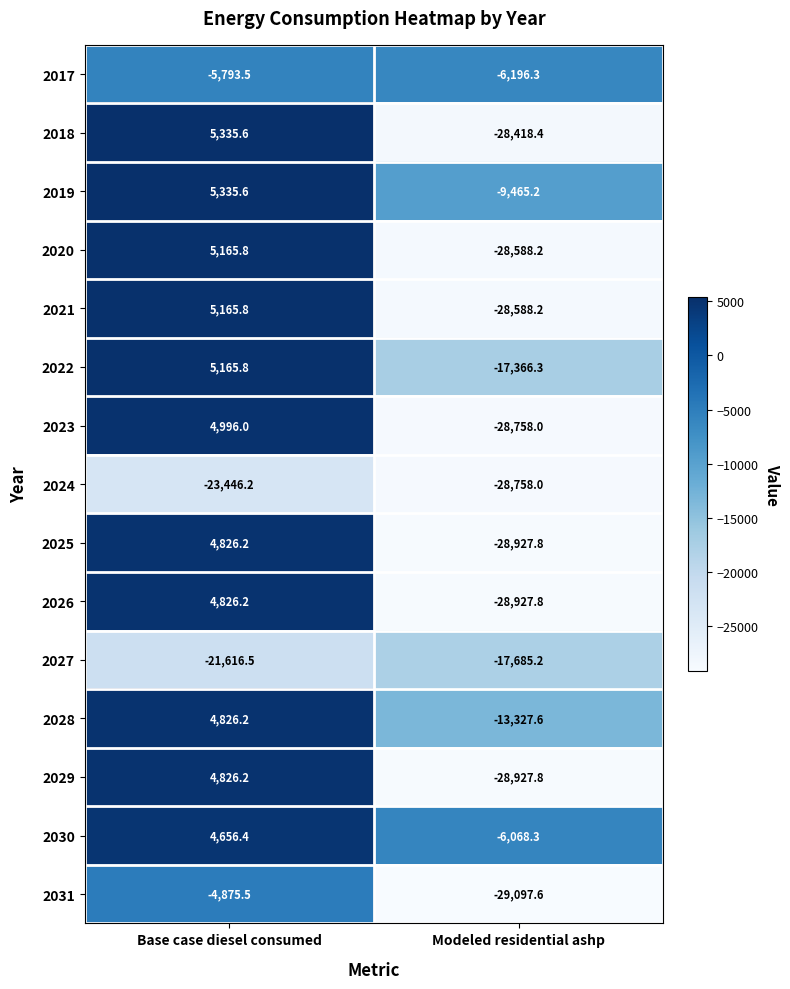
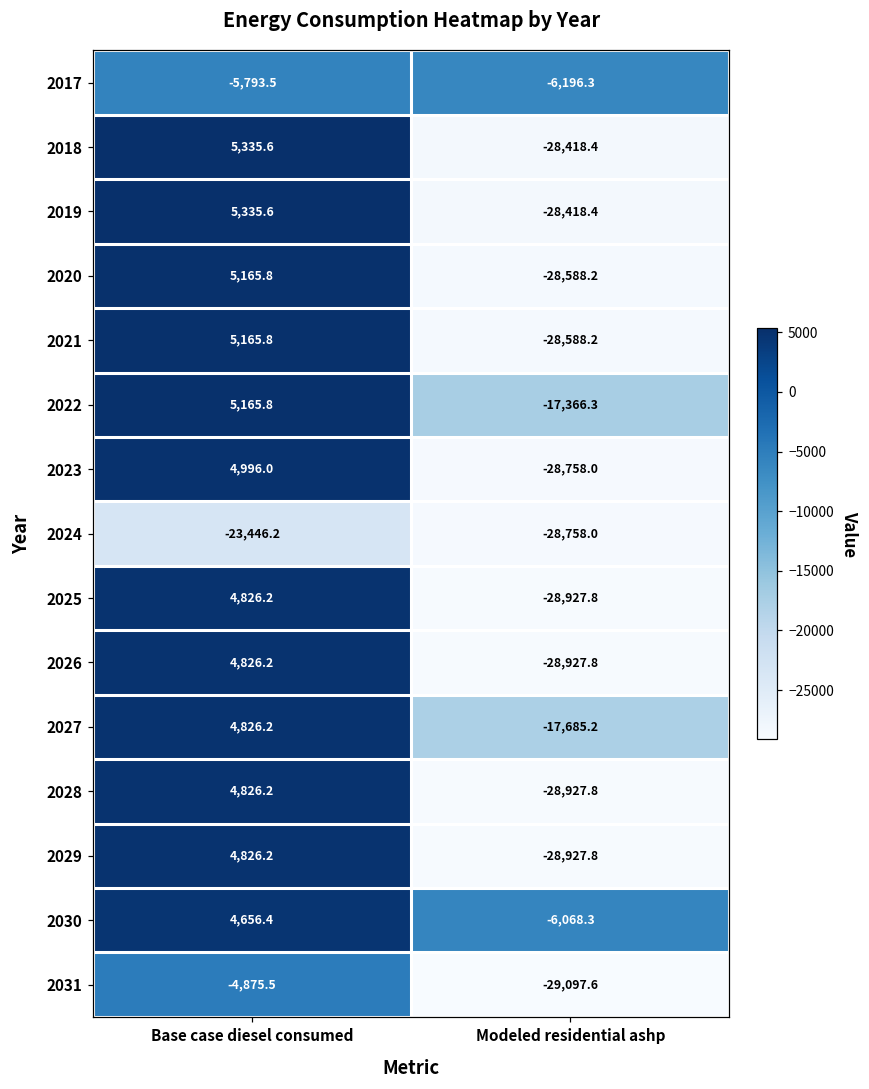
2019, Modeled residential ashp: -9,465.2 -> -28,418.4
2027, Base case diesel consumed: -21,616.5 -> 4,826.2
2028, Modeled residential ashp: -13,327.6 -> -28,927.8
